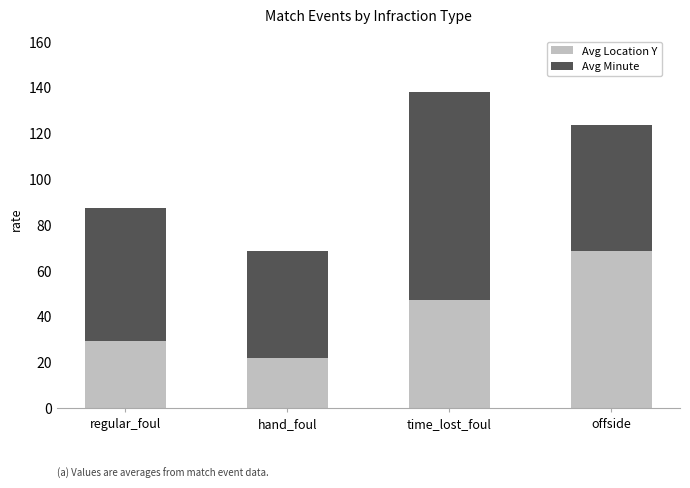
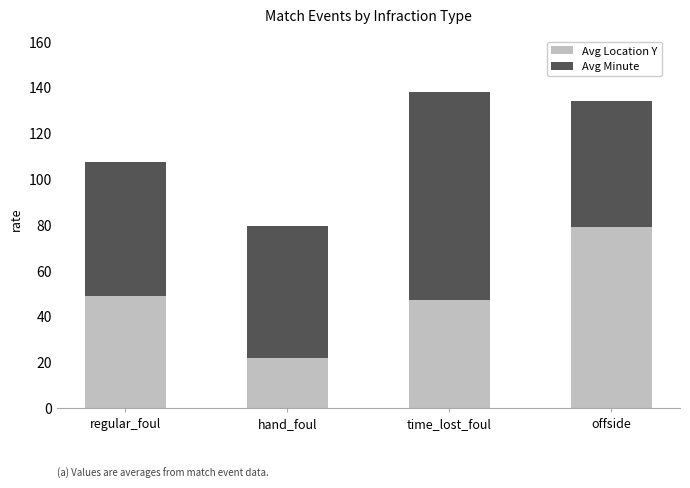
Avg Location Y, regular_foul: 29 -> 49
Avg Minute, hand_foul: 47 -> 58
Avg Location Y, offside: 68 -> 79
